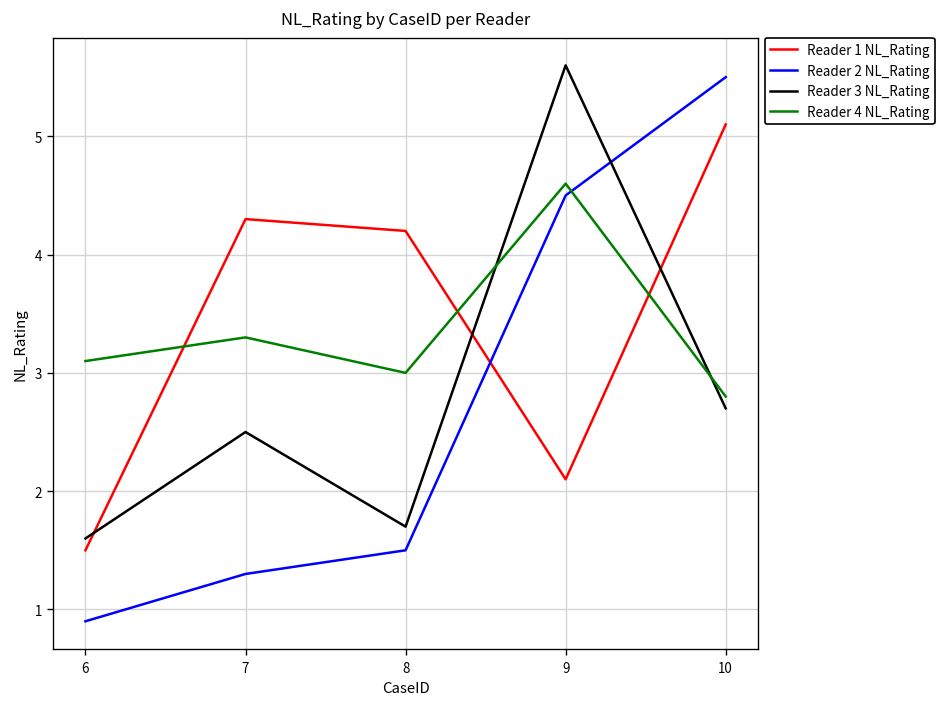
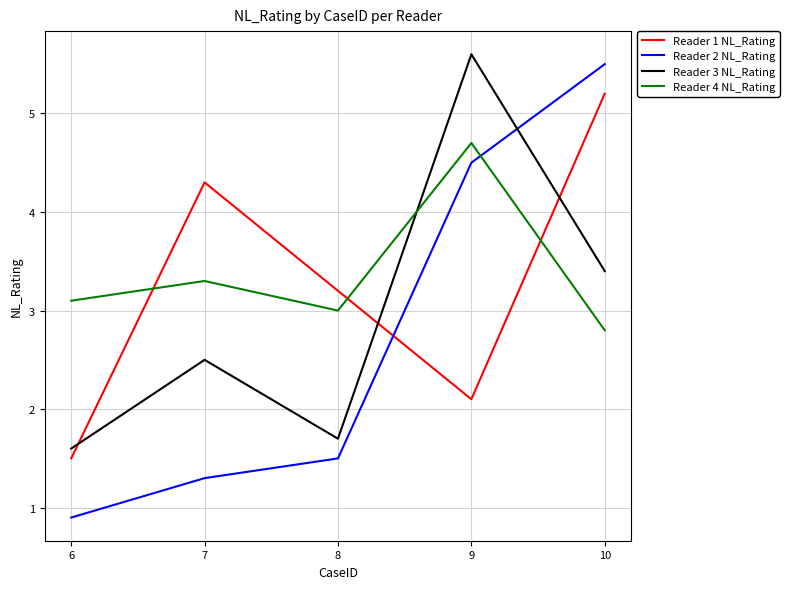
Reader 1 NL_Rating, 8: 4.2 -> 3.2
Reader 4 NL_Rating, 9: 4.6 -> 4.7
Reader 1 NL_Rating, 10: 5.1 -> 5.2
Reader 3 NL_Rating, 10: 2.7 -> 3.4
